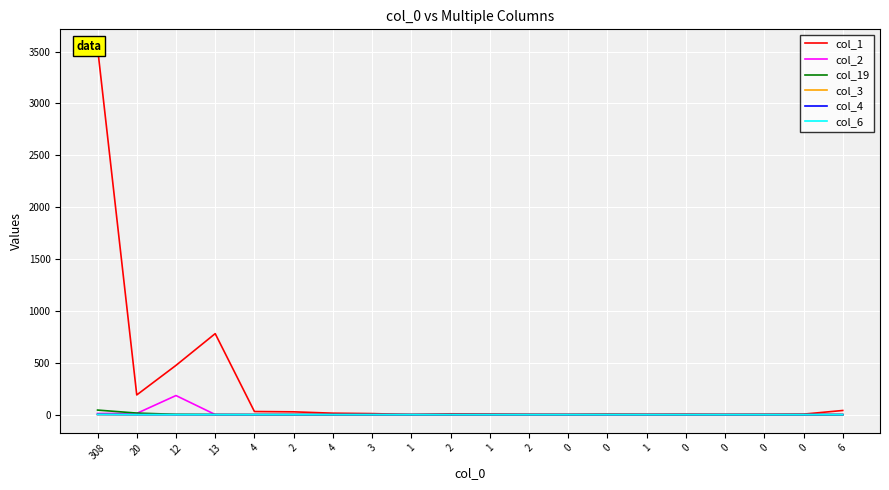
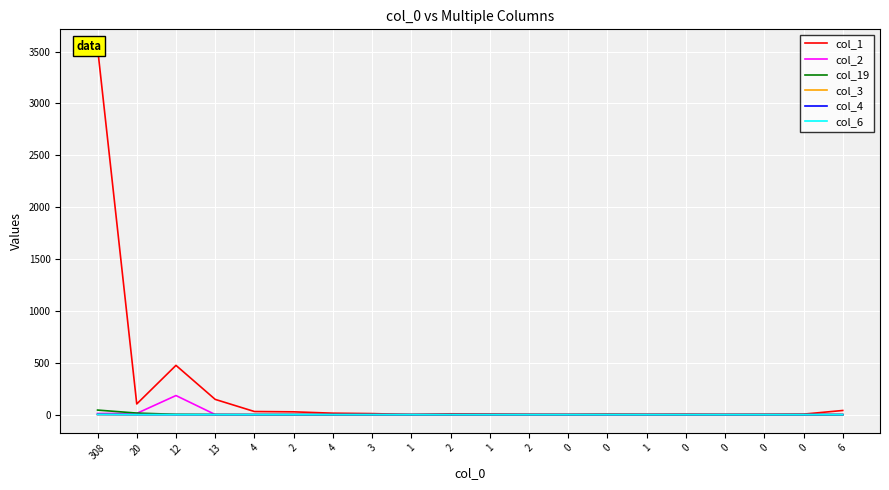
col_1, 20: 190 -> 100
col_1, 13: 780 -> 150
